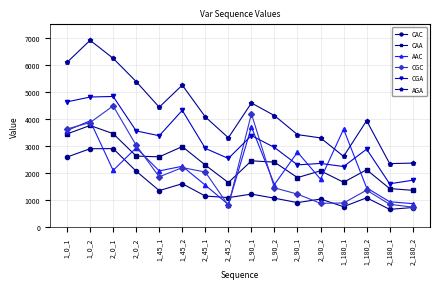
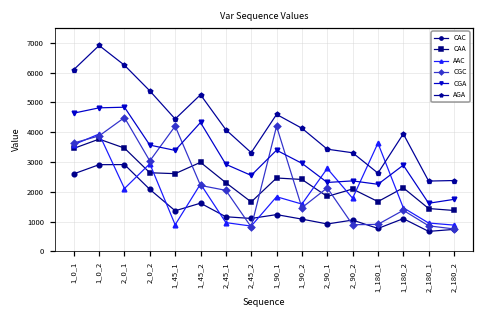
AAC, 1_45_1: 2100 -> 900
CGC, 1_45_1: 1900 -> 4200
AAC, 2_45_1: 1600 -> 1000
AAC, 1_90_1: 3700 -> 1800
CGC, 2_90_1: 1200 -> 2100
